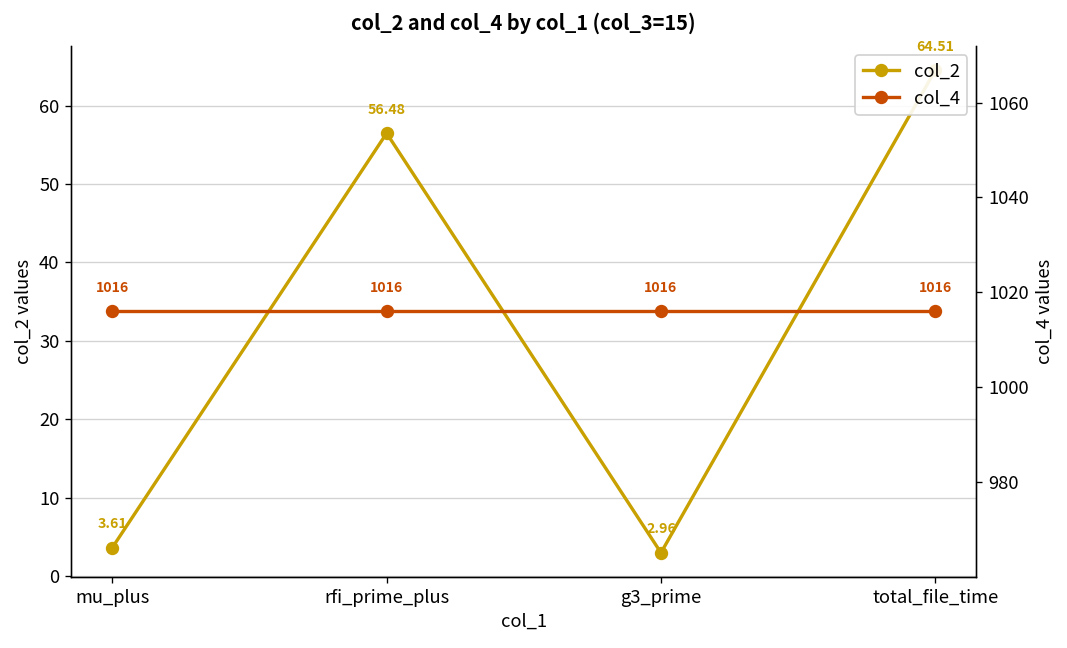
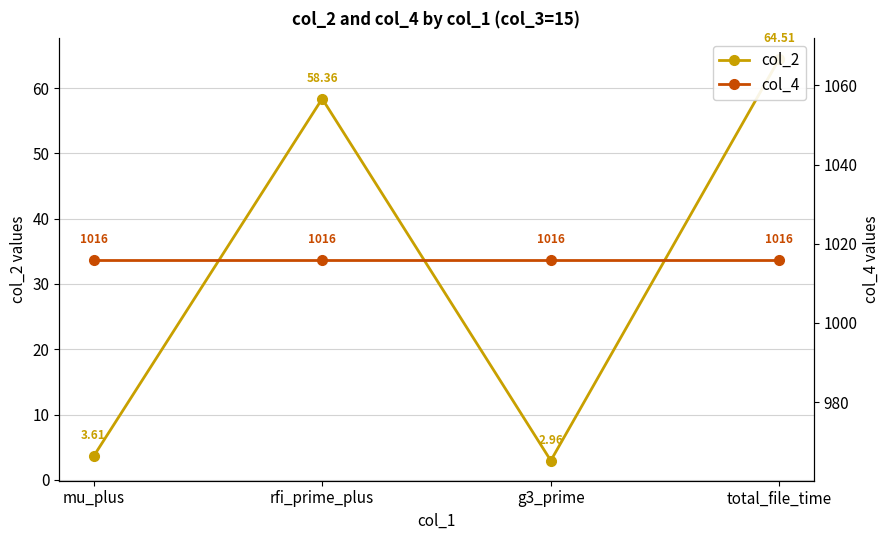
col_2, rfi_prime_plus: 56.48 -> 58.36
